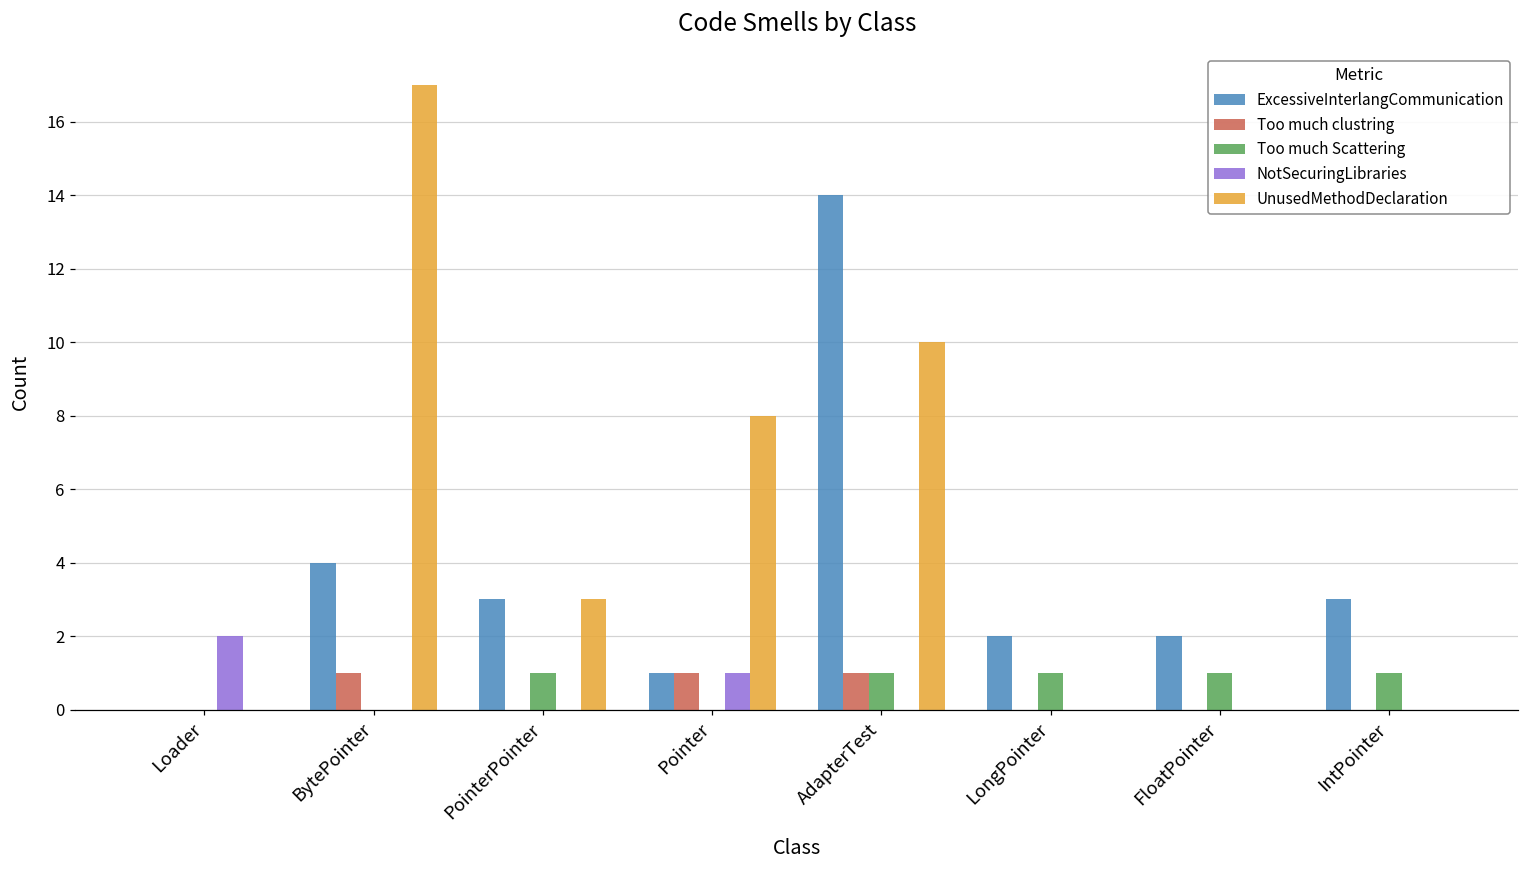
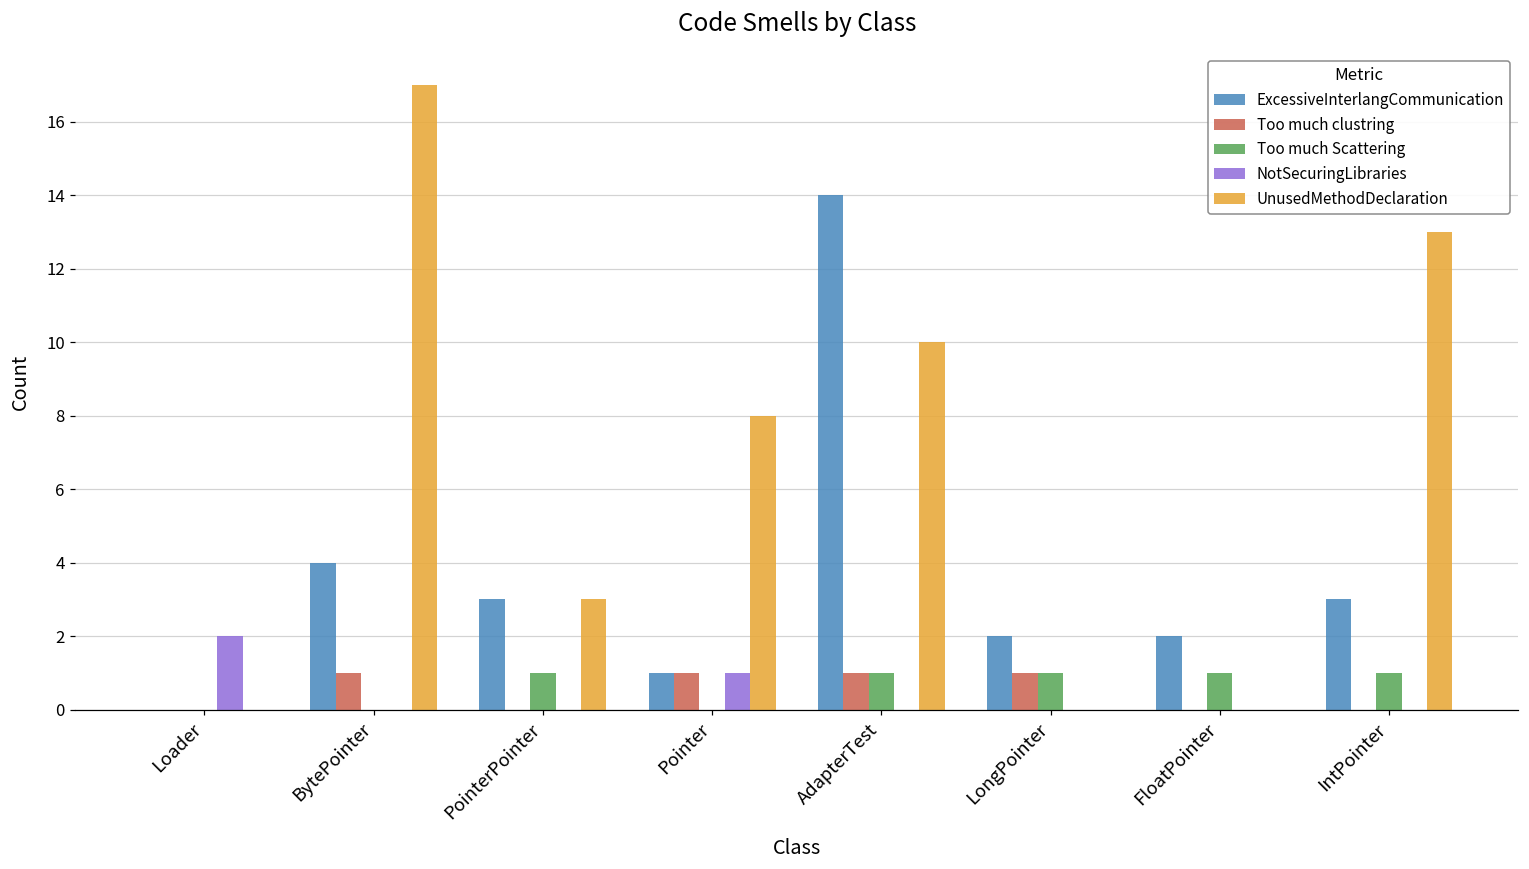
Too much clustring, LongPointer: 0 -> 1
UnusedMethodDeclaration, IntPointer: 0 -> 13
